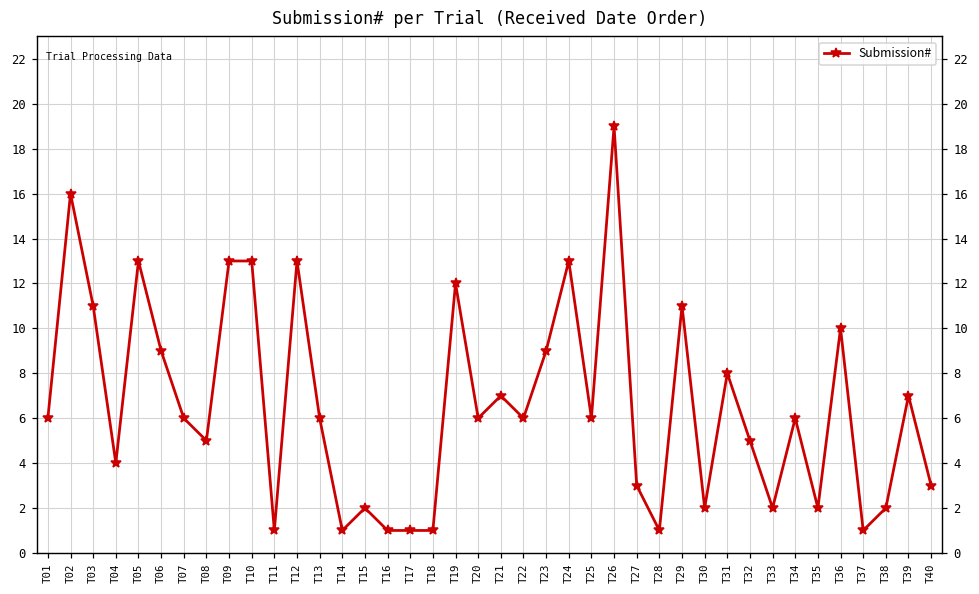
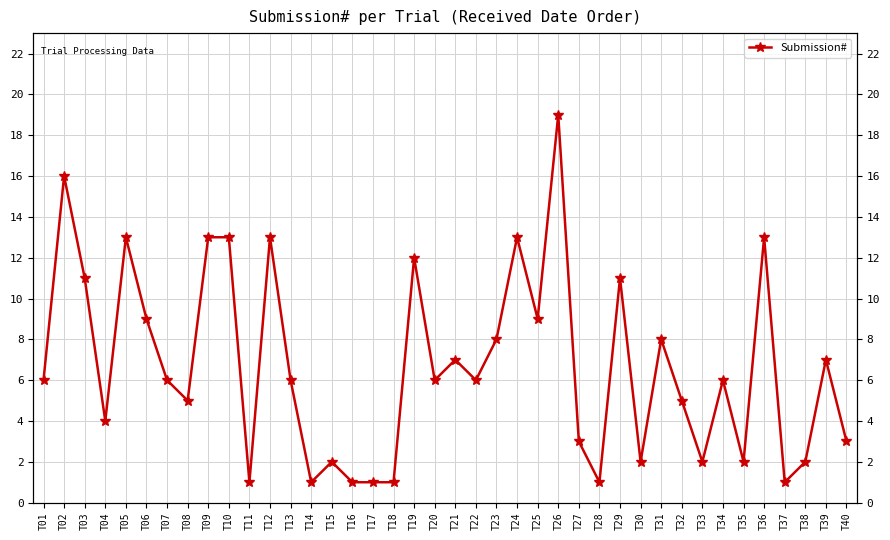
T23: 9 -> 8
T25: 6 -> 9
T36: 10 -> 13
